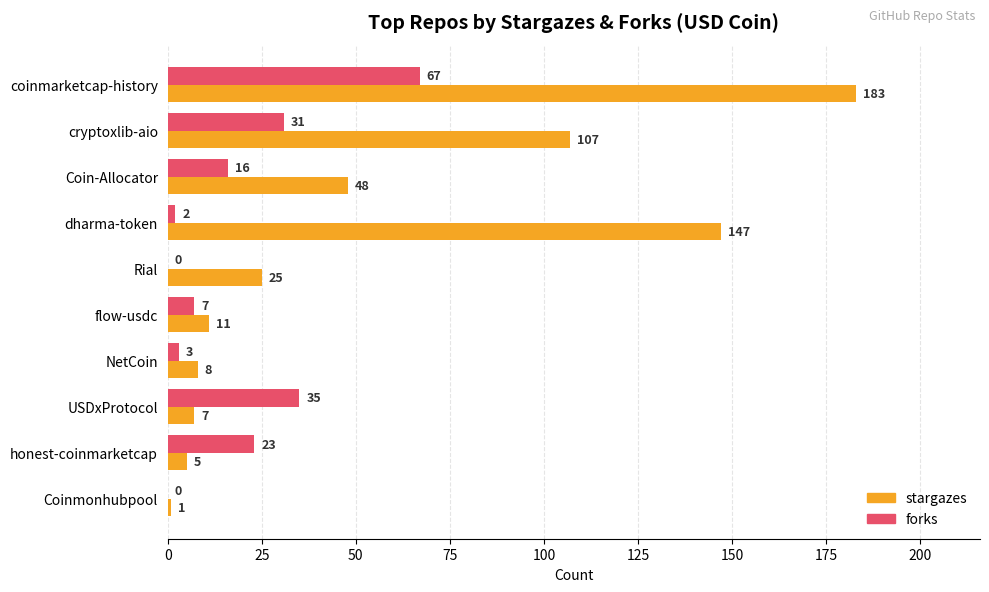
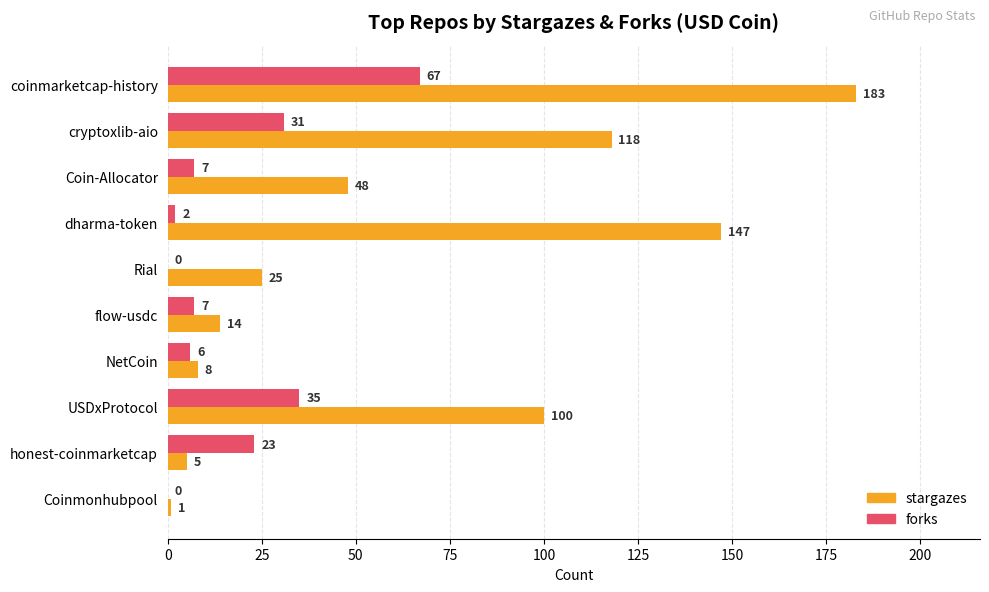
stargazes, cryptoxlib-aio: 107 -> 118
forks, Coin-Allocator: 16 -> 7
stargazes, flow-usdc: 11 -> 14
forks, NetCoin: 3 -> 6
stargazes, USDxProtocol: 7 -> 100
